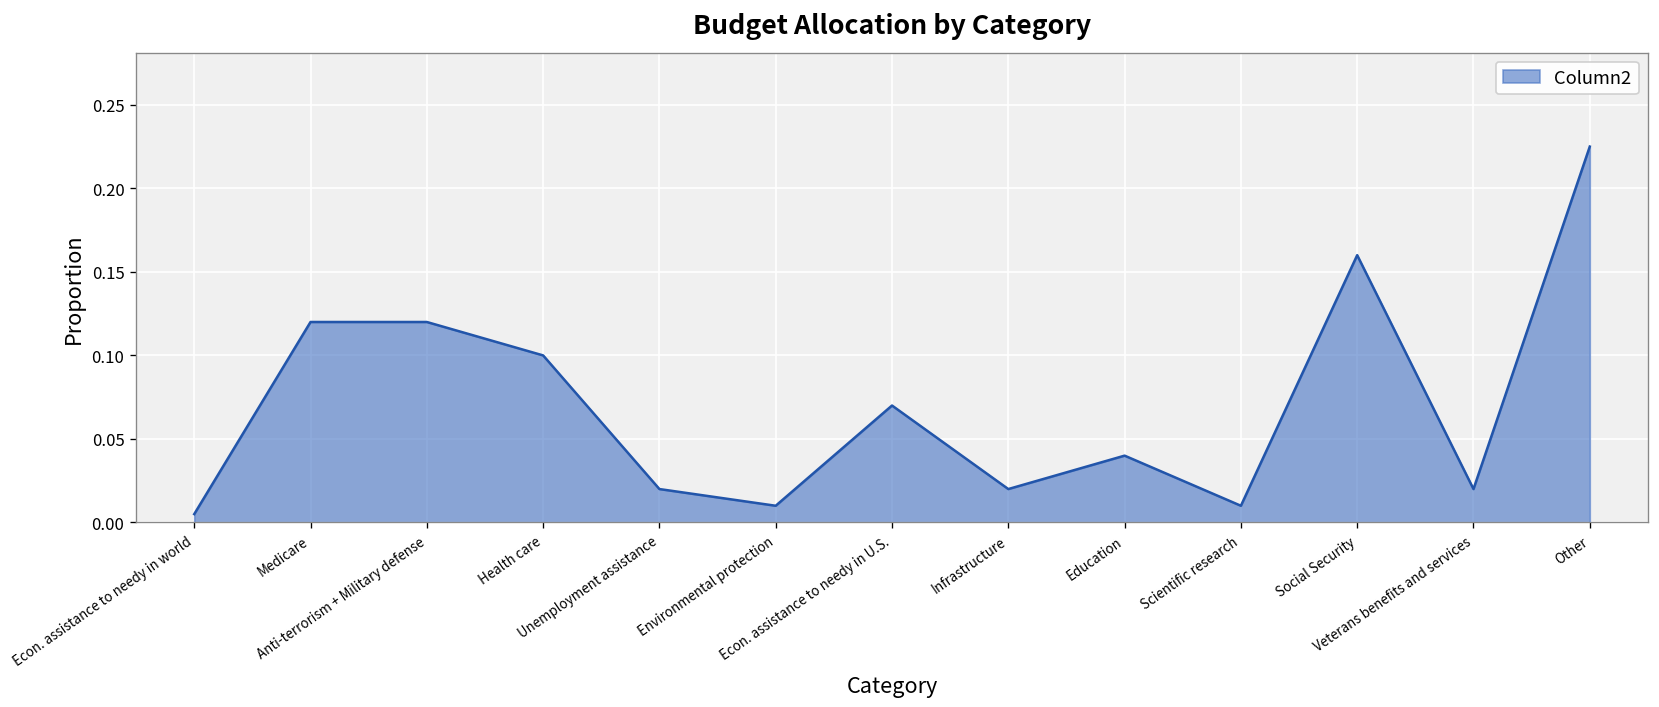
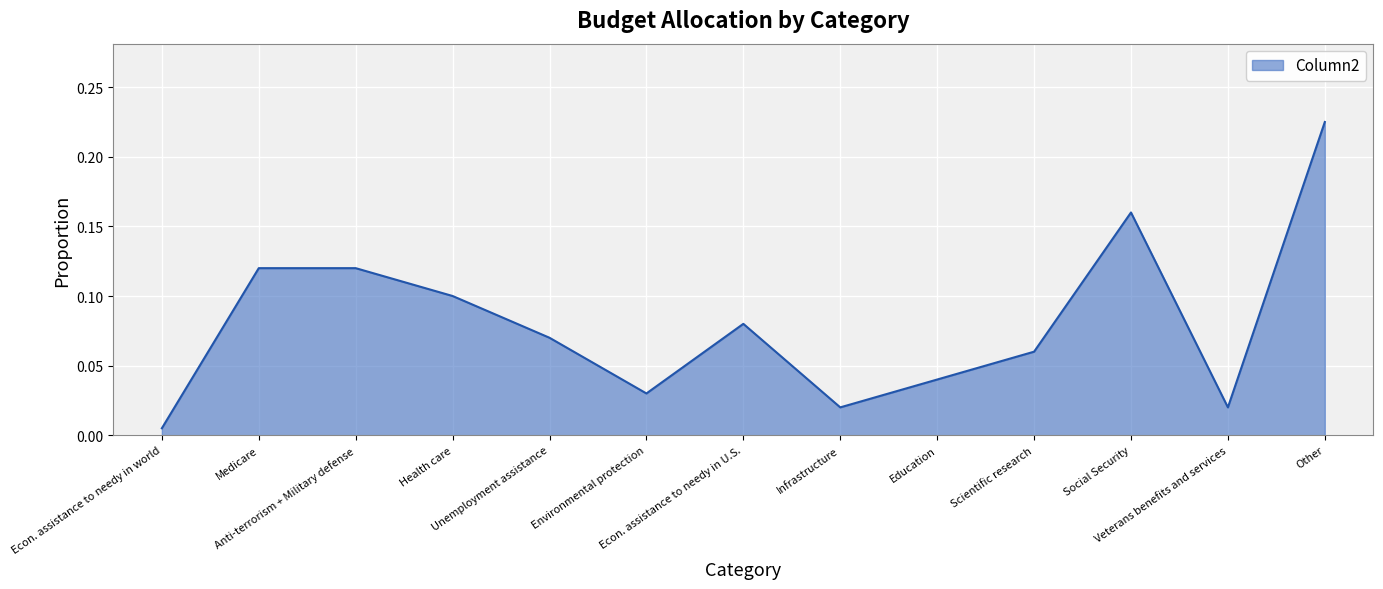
Unemployment assistance: 0.02 -> 0.07
Environmental protection: 0.01 -> 0.03
Econ. assistance to needy in U.S.: 0.07 -> 0.08
Scientific research: 0.01 -> 0.06
